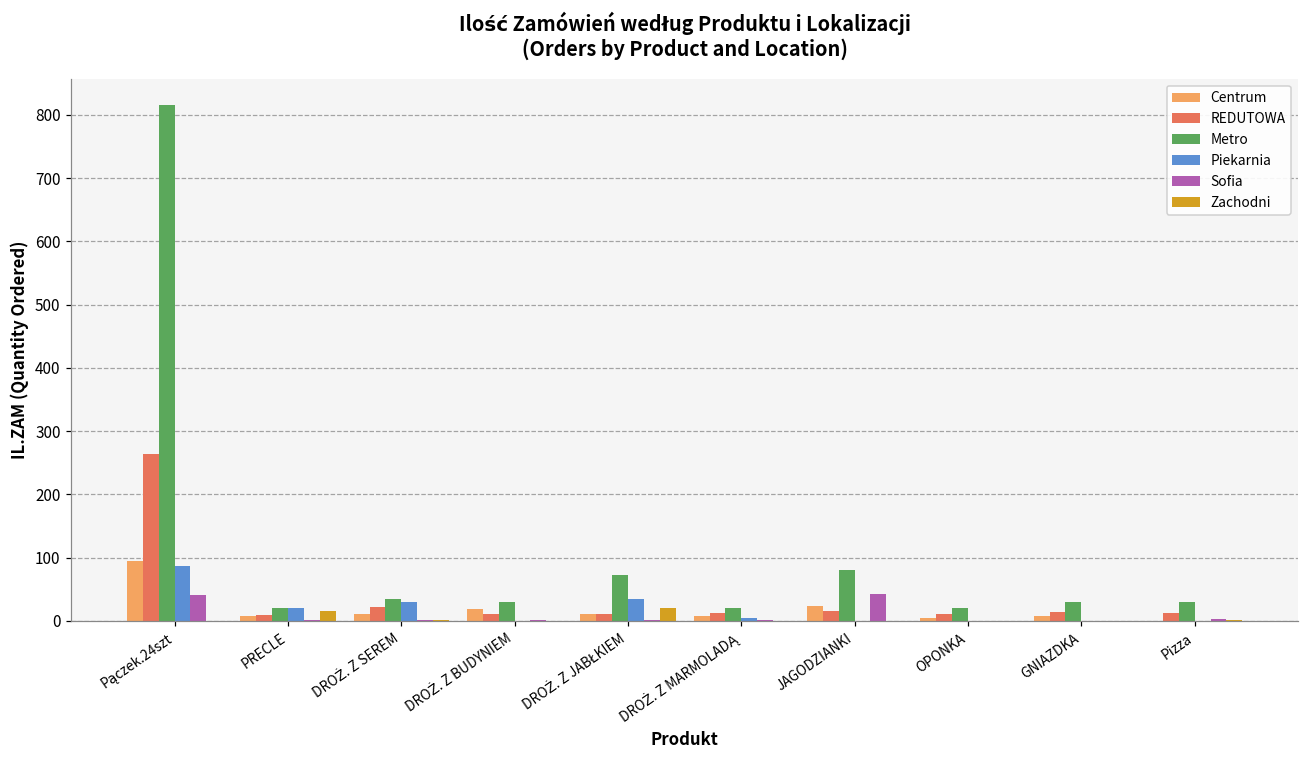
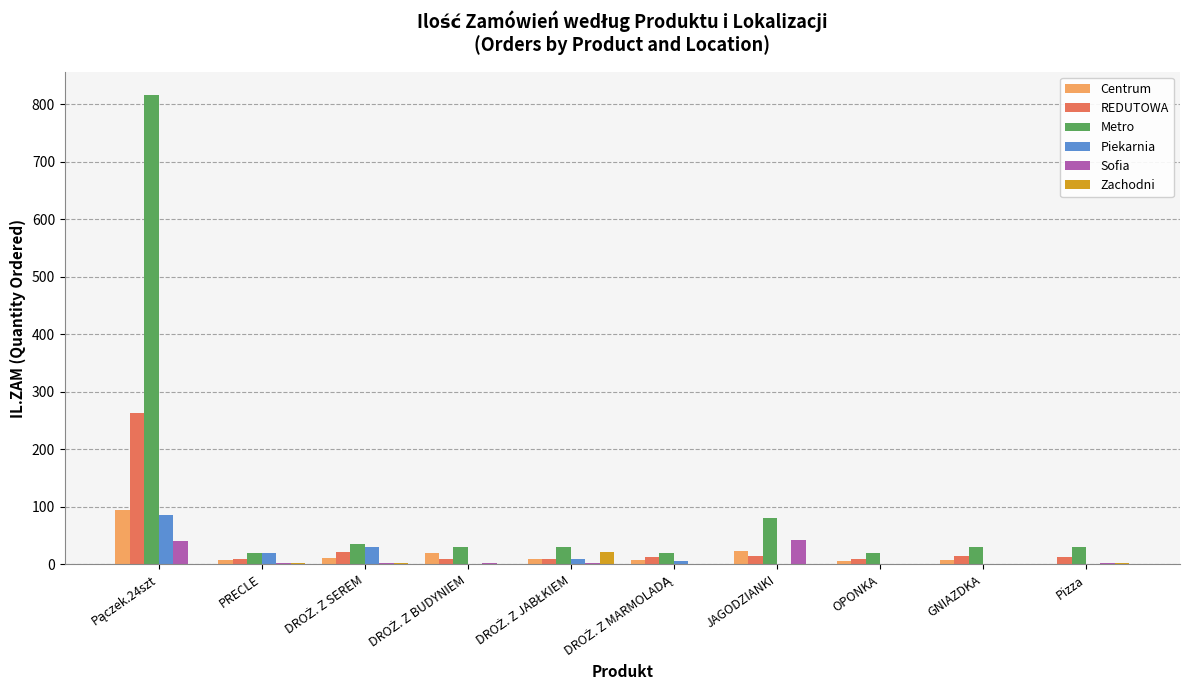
Zachodni, PRECLE: 20 -> 0
Metro, DROŻ. Z JABŁKIEM: 70 -> 30
Piekarnia, DROŻ. Z JABŁKIEM: 30 -> 10
